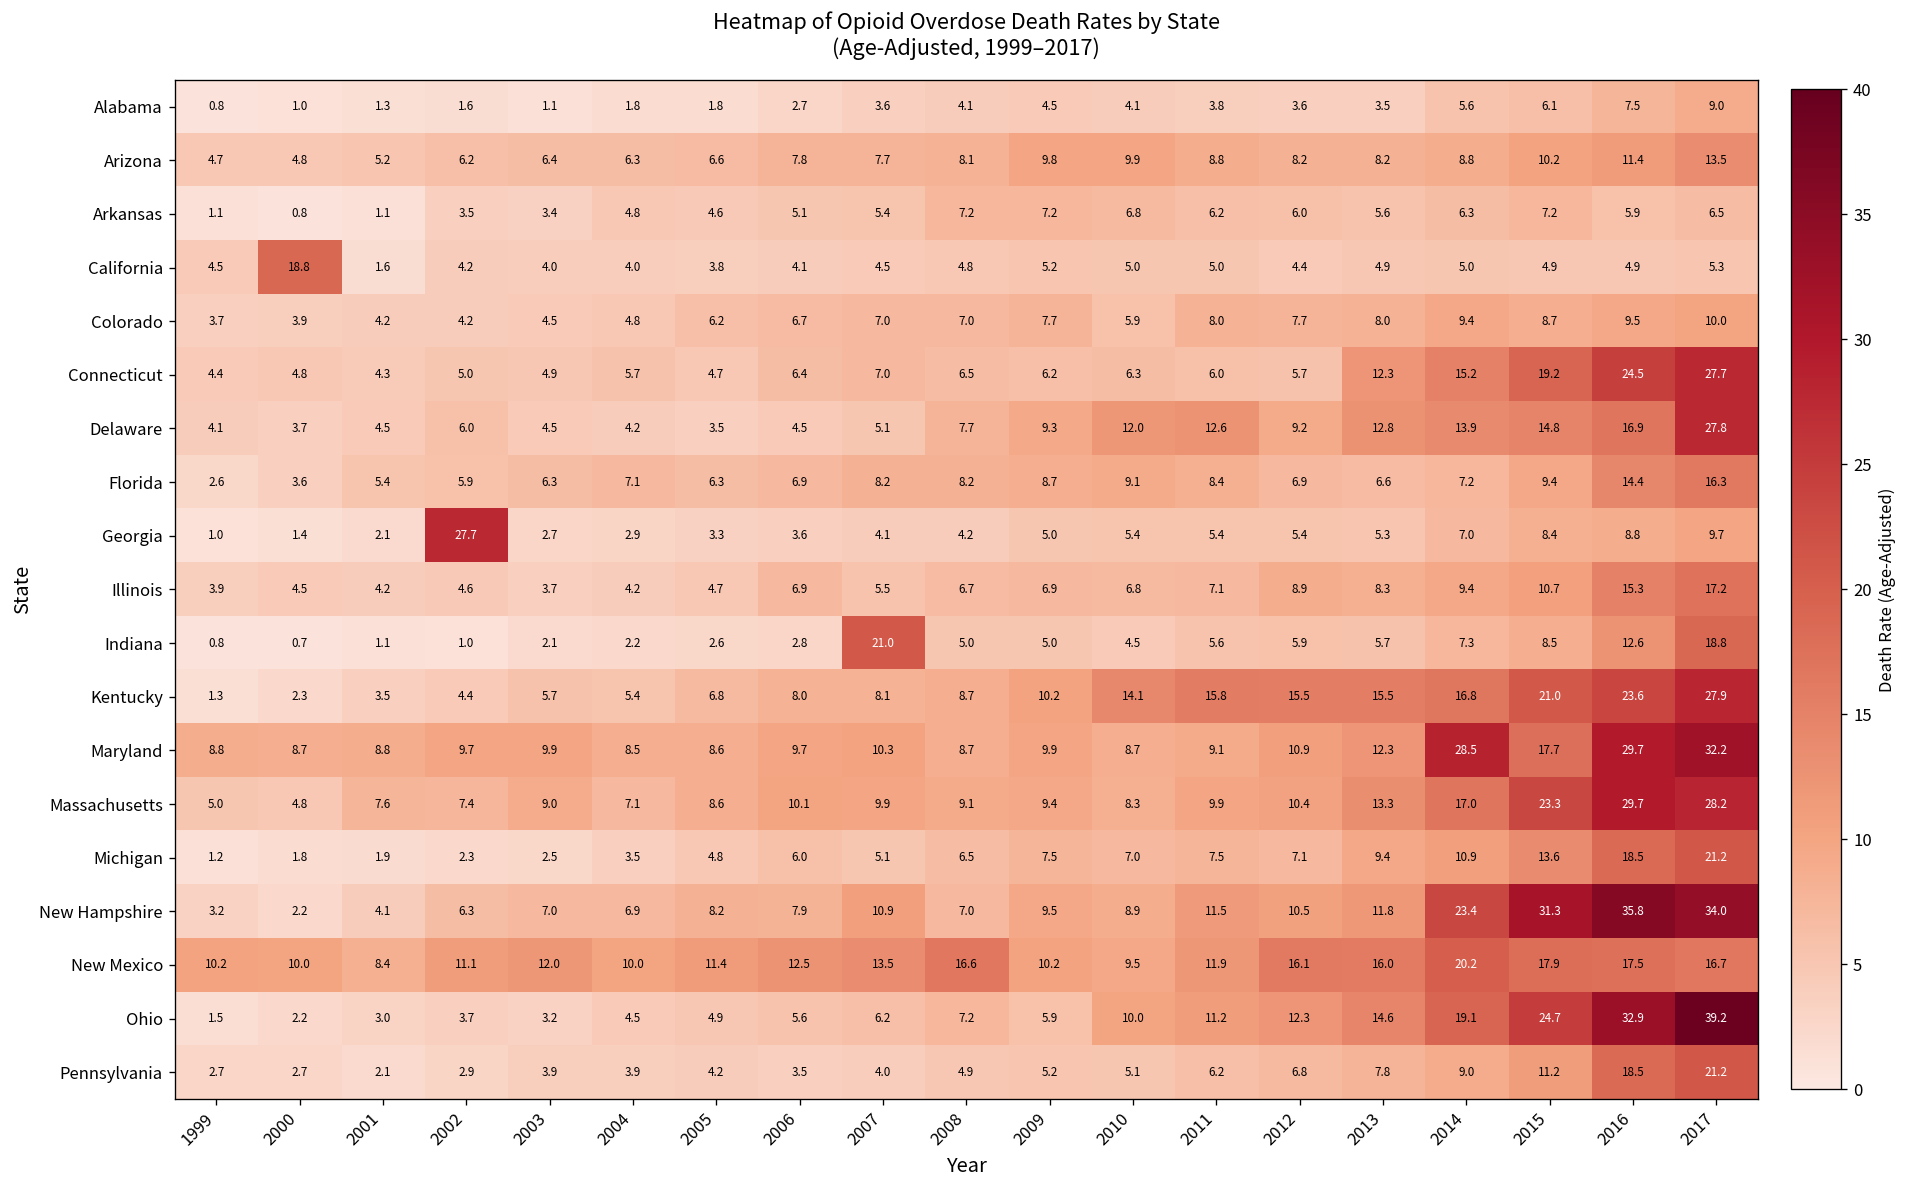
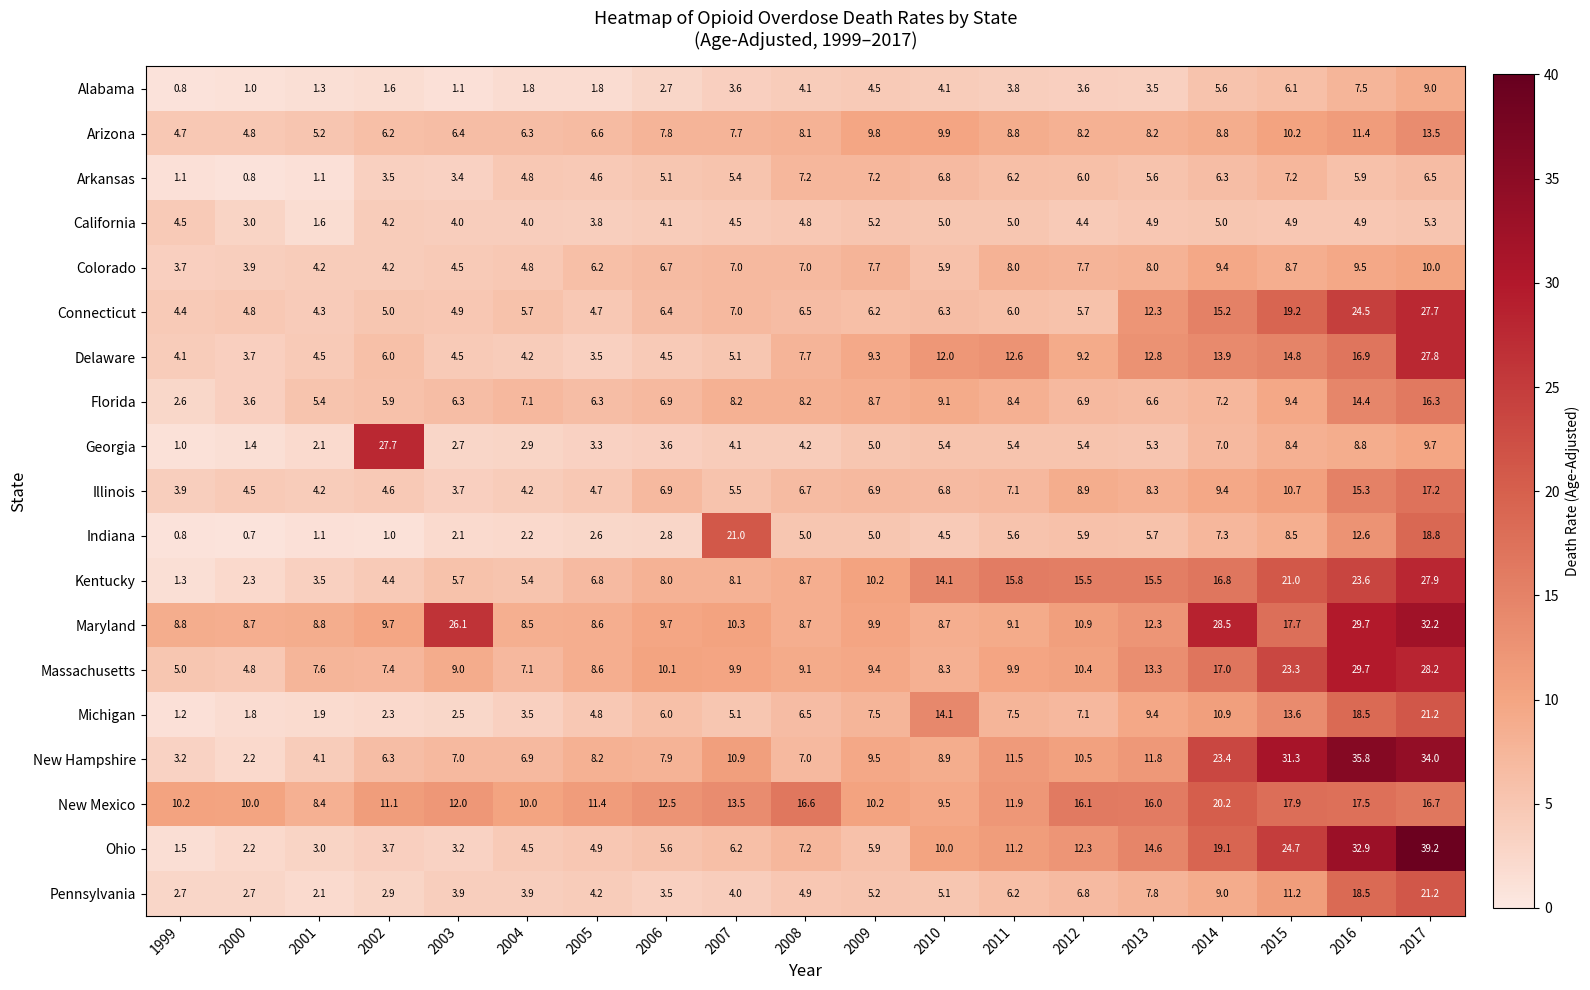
California, 2000: 18.8 -> 3.0
Maryland, 2003: 9.9 -> 26.1
Michigan, 2010: 7.0 -> 14.1
